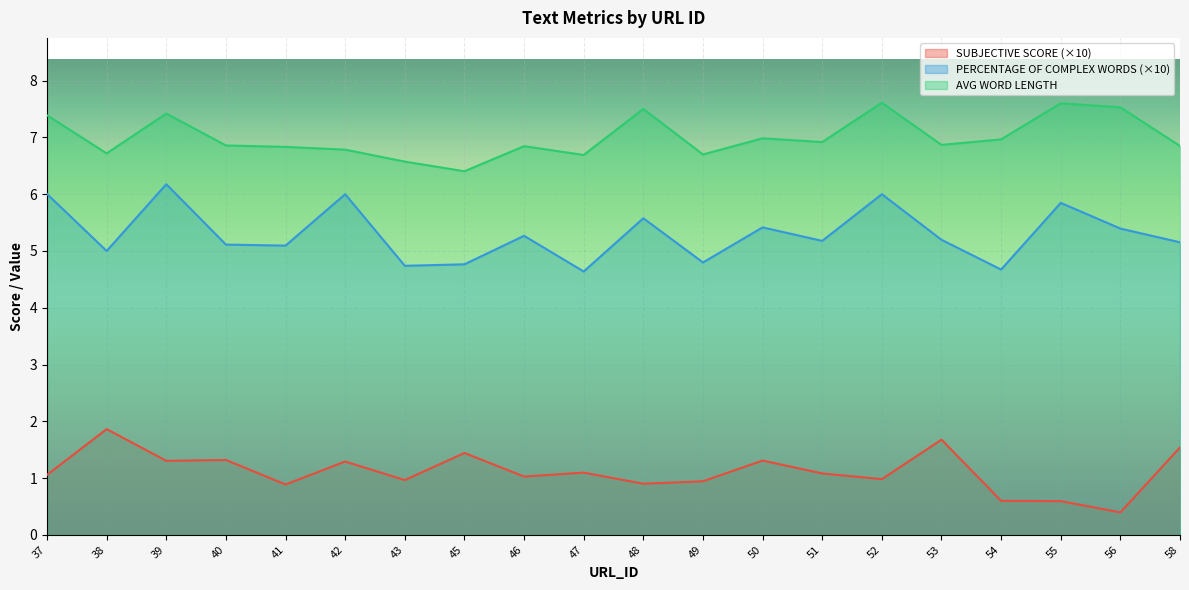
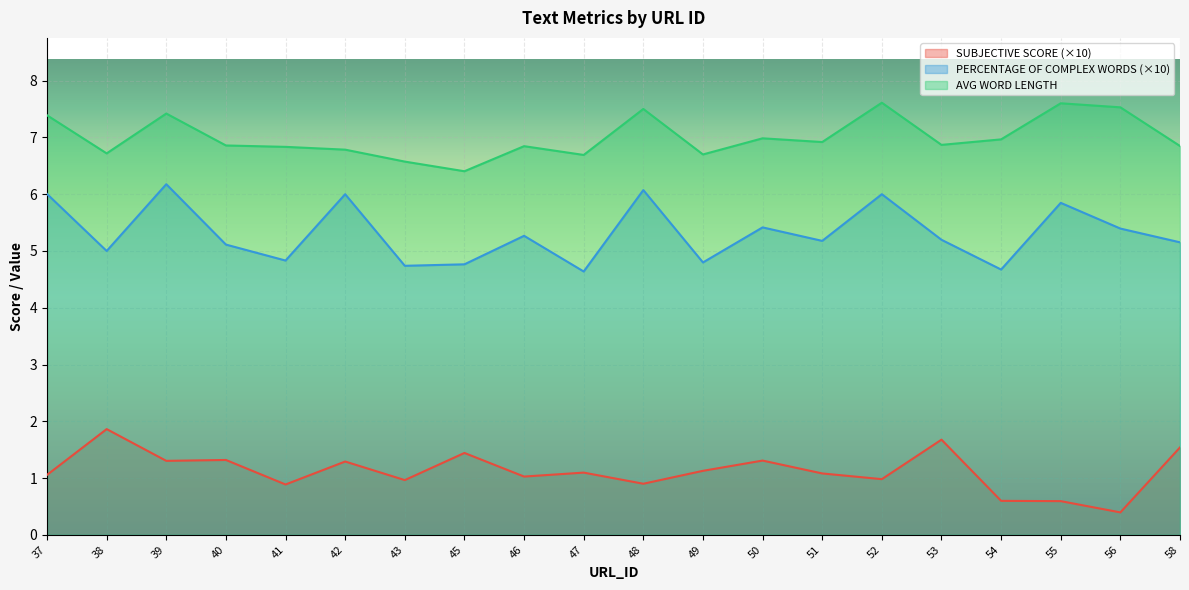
PERCENTAGE OF COMPLEX WORDS (×10), 41: 5.1 -> 4.8
PERCENTAGE OF COMPLEX WORDS (×10), 48: 5.6 -> 6.1
SUBJECTIVE SCORE (×10), 49: 0.9 -> 1.1
